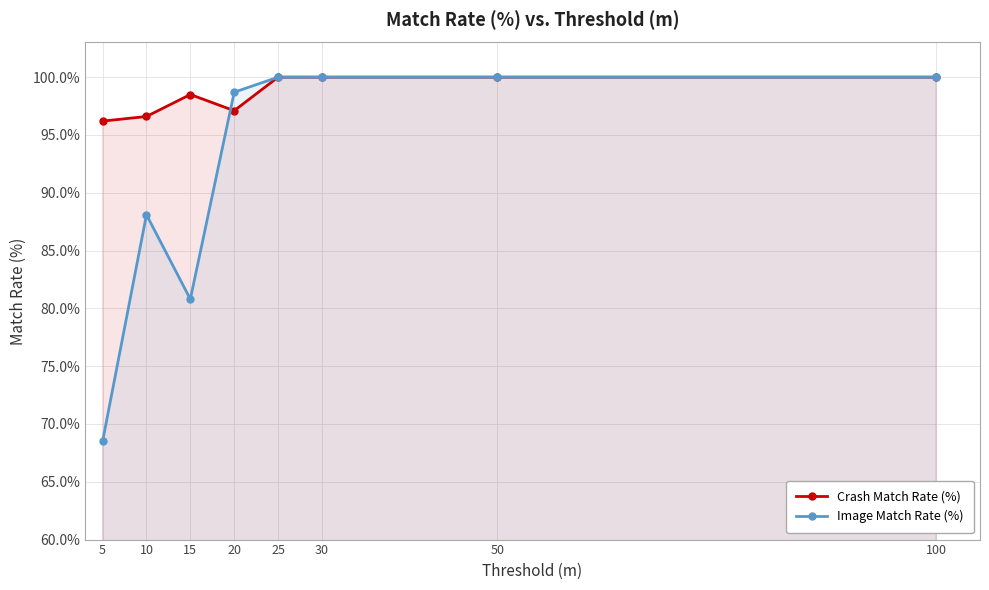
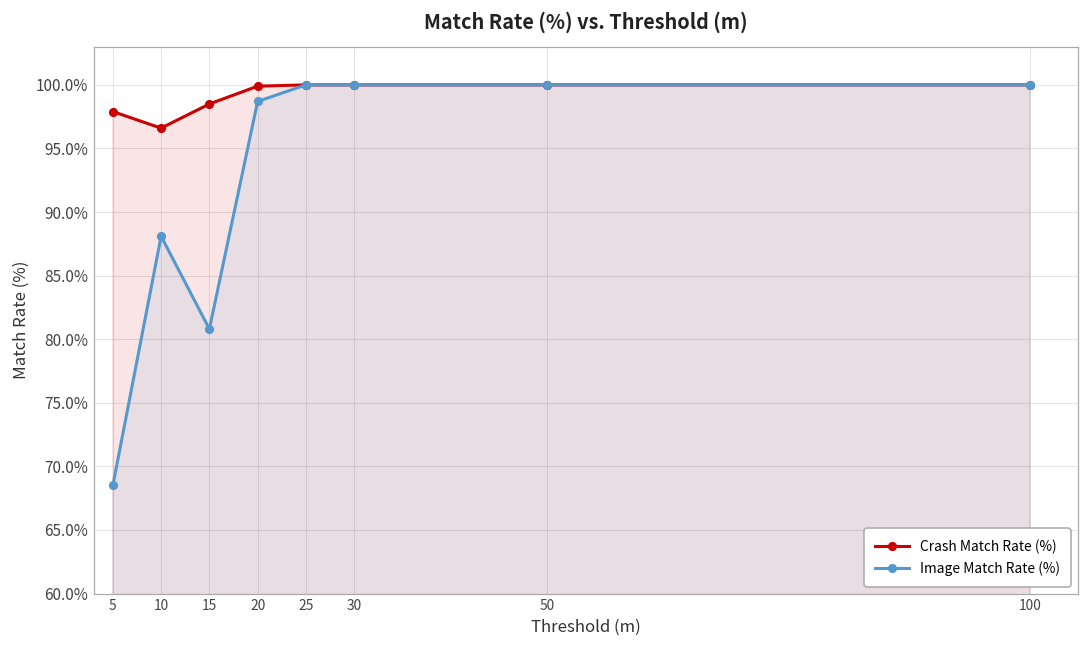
Crash Match Rate (%), 5: 96.2% -> 97.9%
Crash Match Rate (%), 20: 97.1% -> 99.9%
